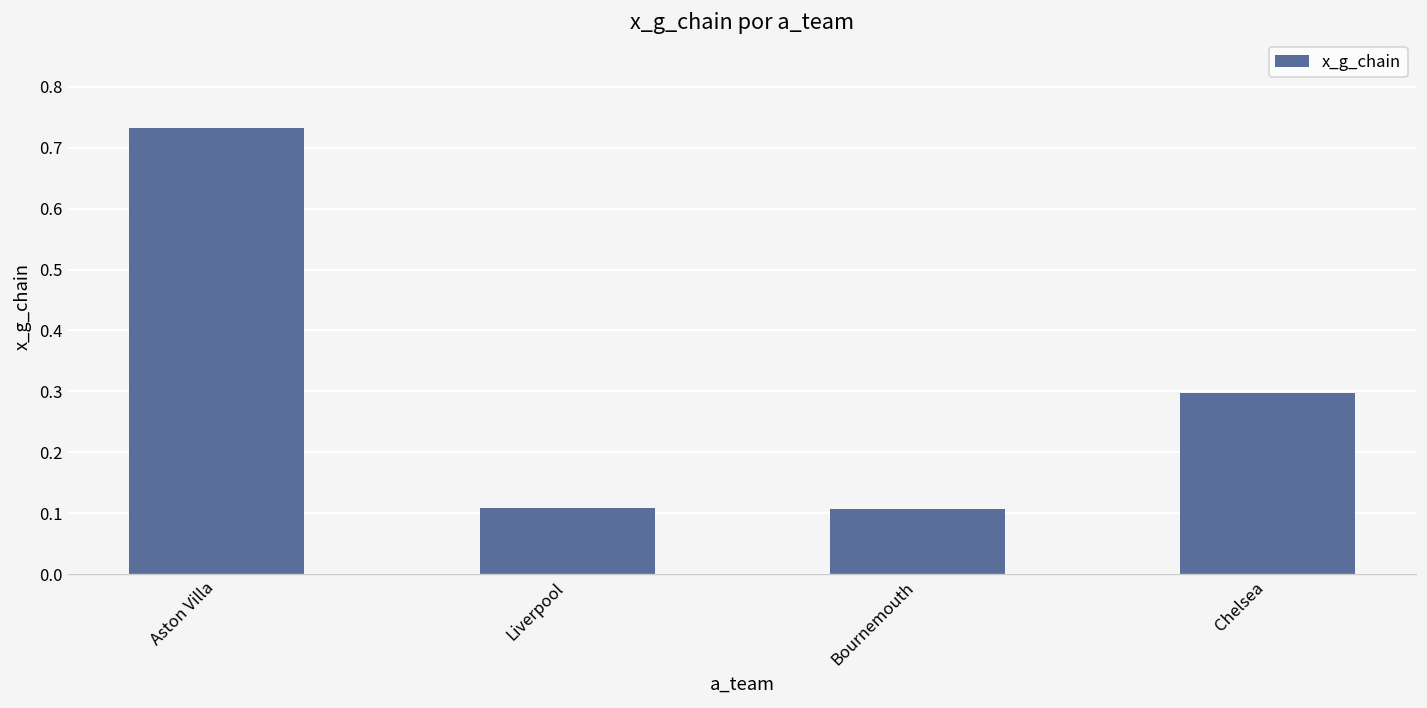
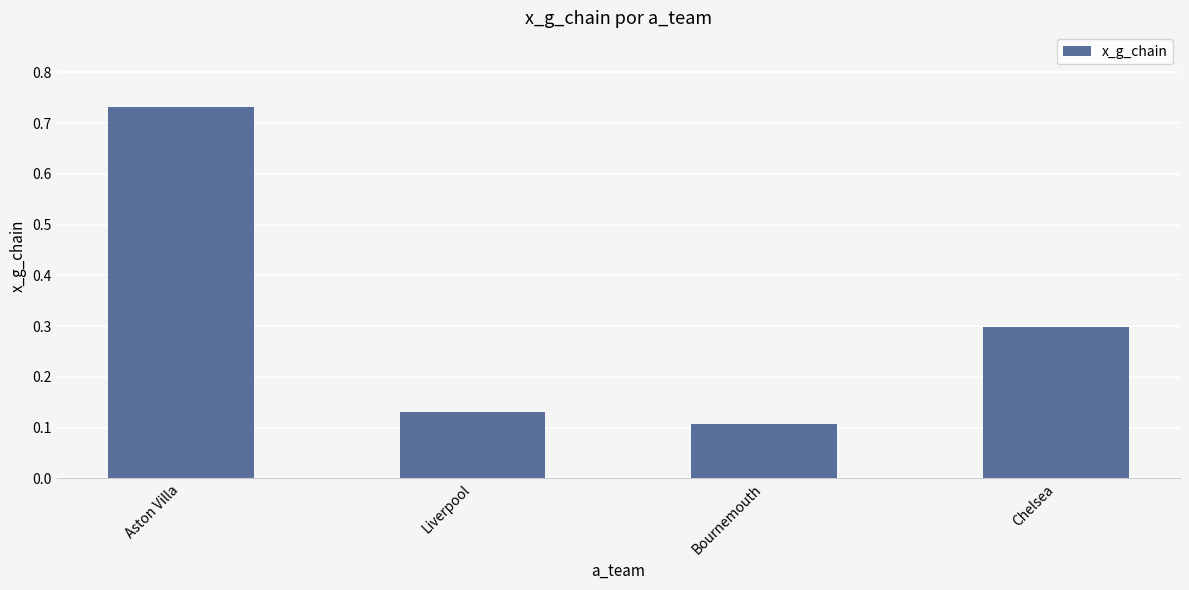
Liverpool: 0.11 -> 0.13
